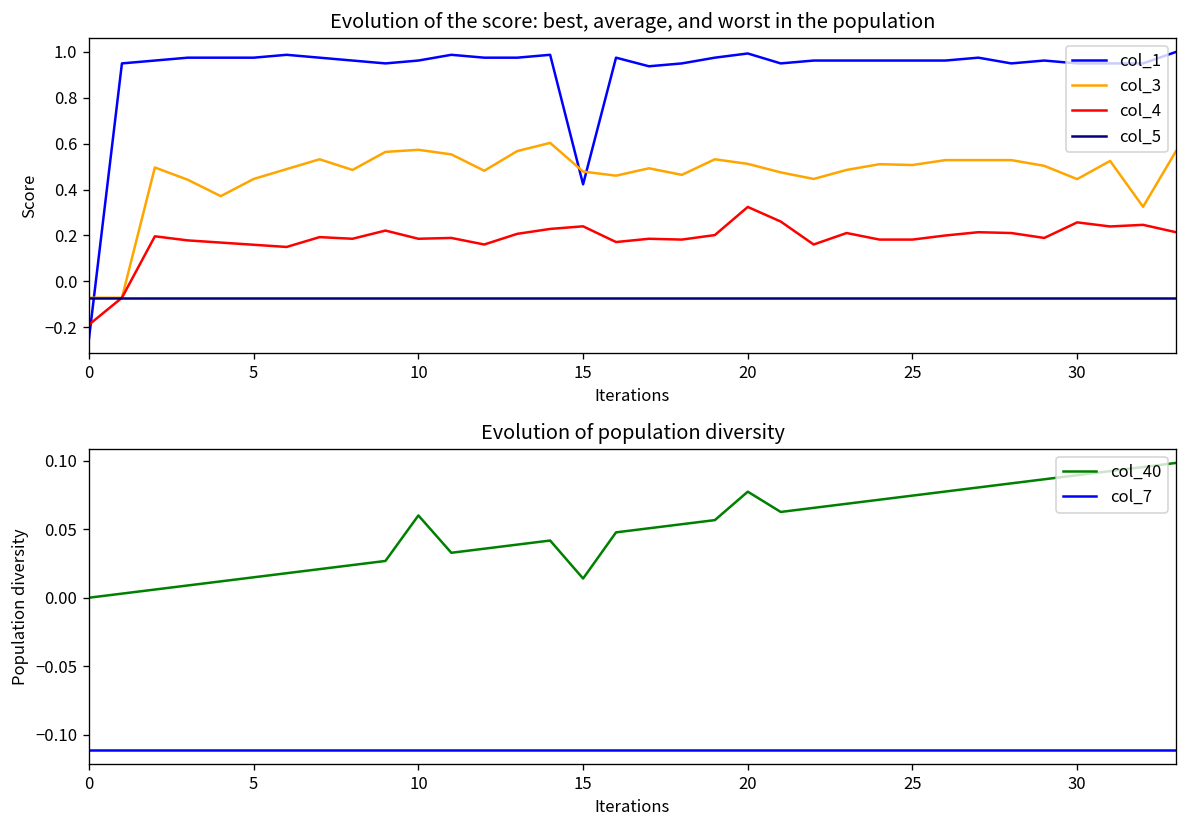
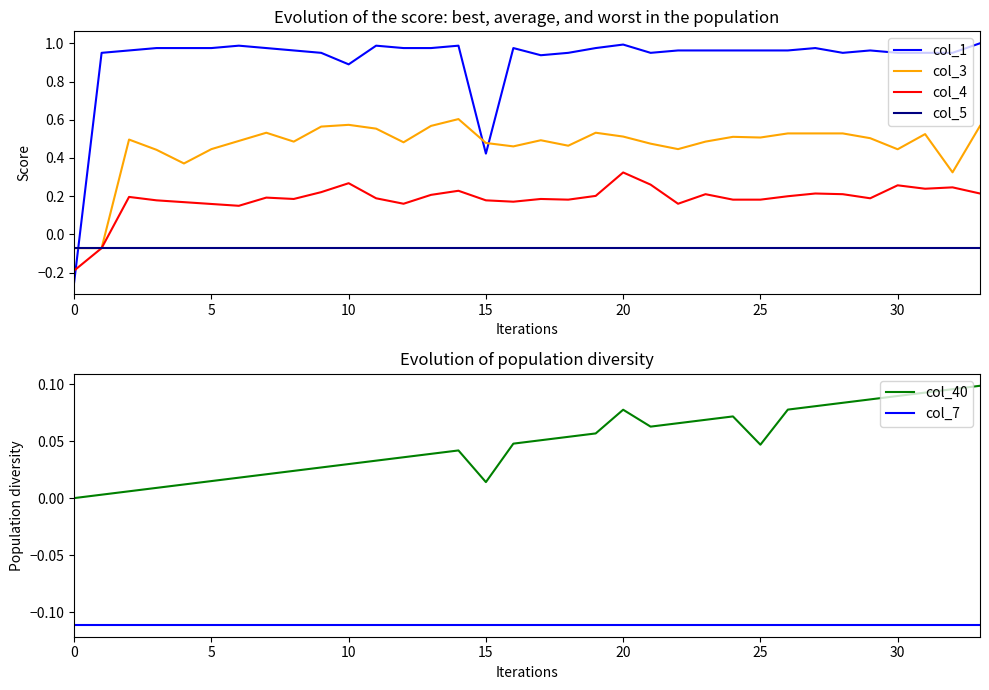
Evolution of the score: best, average, and worst in the population, col_1, 10: 0.96 -> 0.89
Evolution of the score: best, average, and worst in the population, col_4, 10: 0.19 -> 0.27
Evolution of the score: best, average, and worst in the population, col_4, 15: 0.24 -> 0.18
Evolution of population diversity, col_40, 10: 0.060 -> 0.030
Evolution of population diversity, col_40, 25: 0.075 -> 0.047
